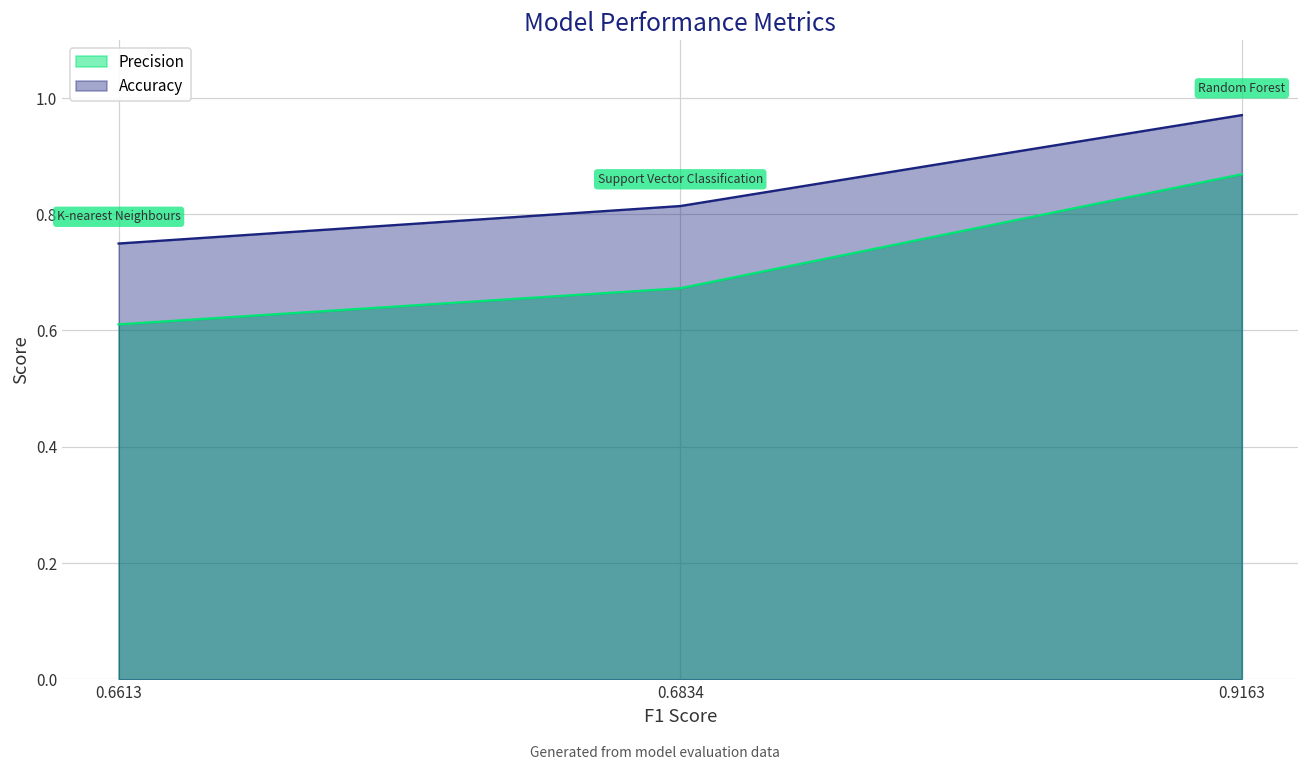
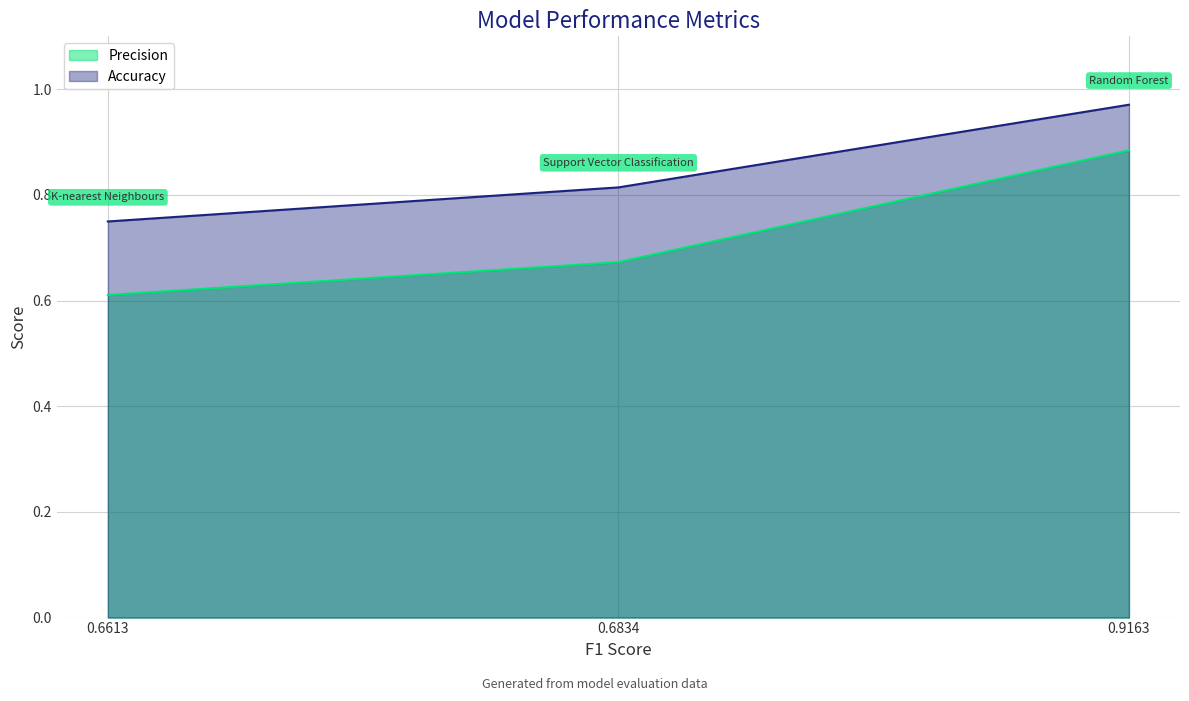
Precision, 0.9163: 0.87 -> 0.88
